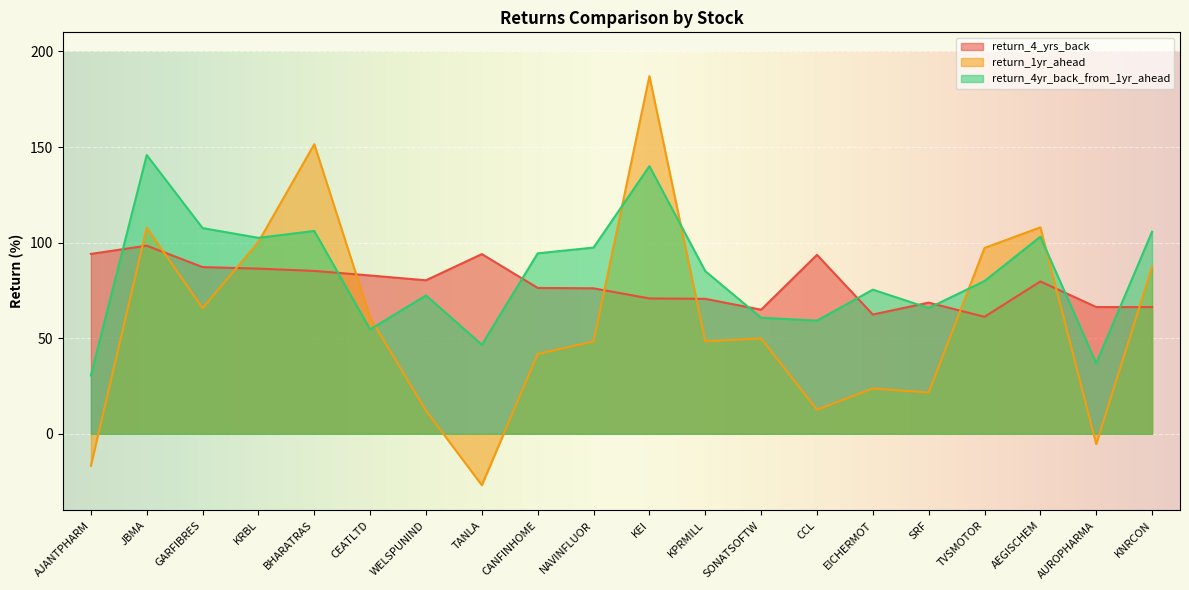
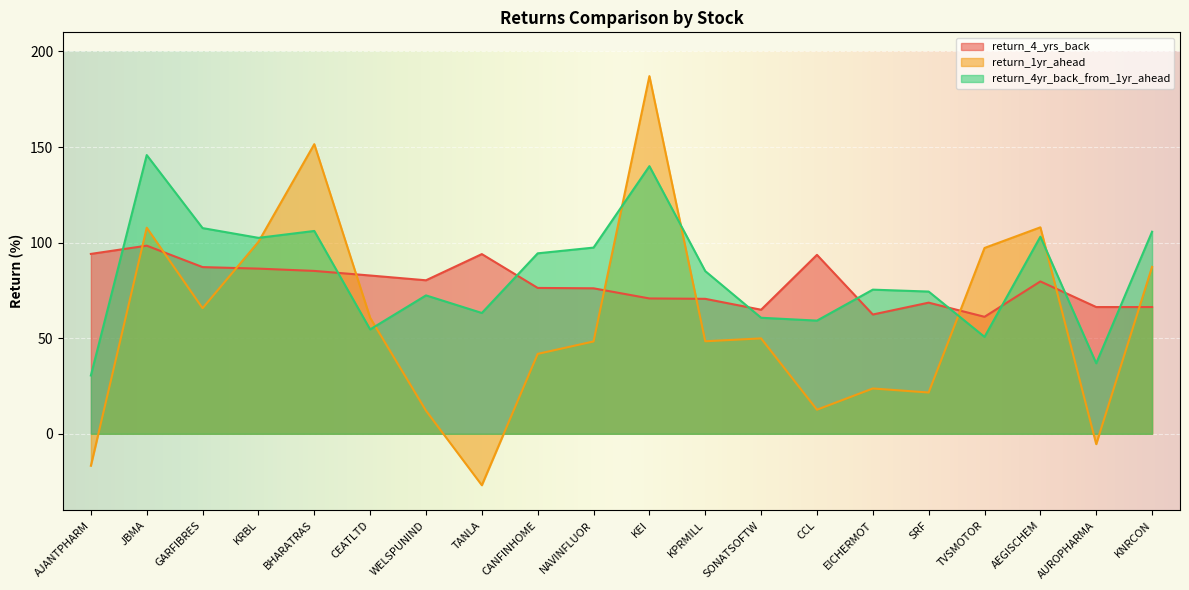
return_4yr_back_from_1yr_ahead, TANLA: 47 -> 63
return_4yr_back_from_1yr_ahead, SRF: 66 -> 74
return_4yr_back_from_1yr_ahead, TVSMOTOR: 80 -> 51
